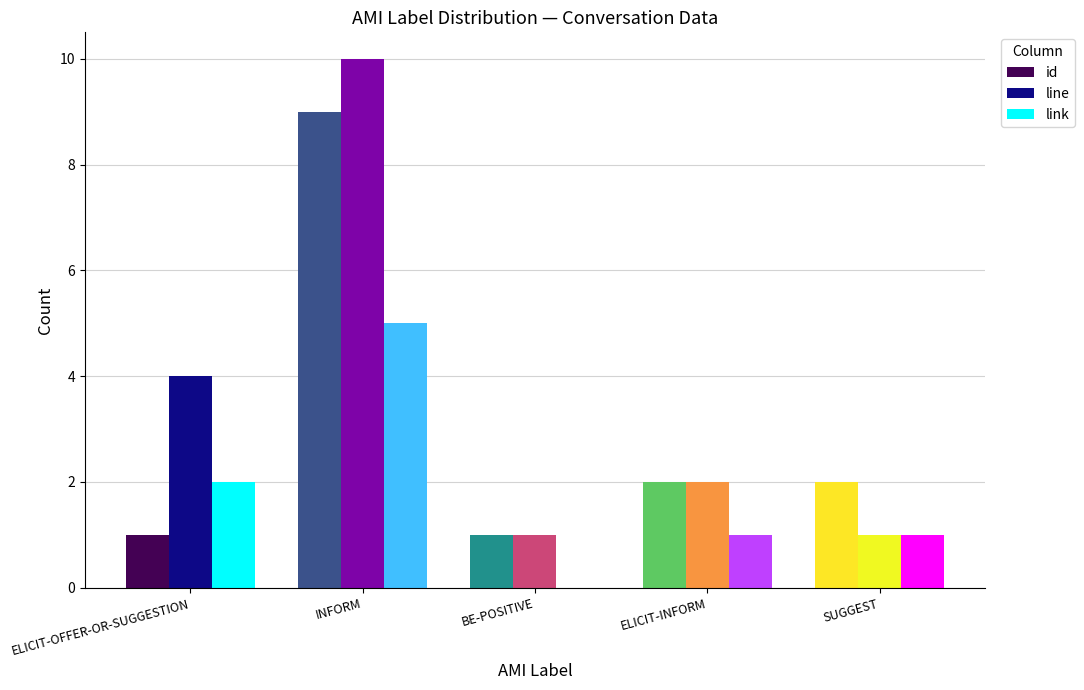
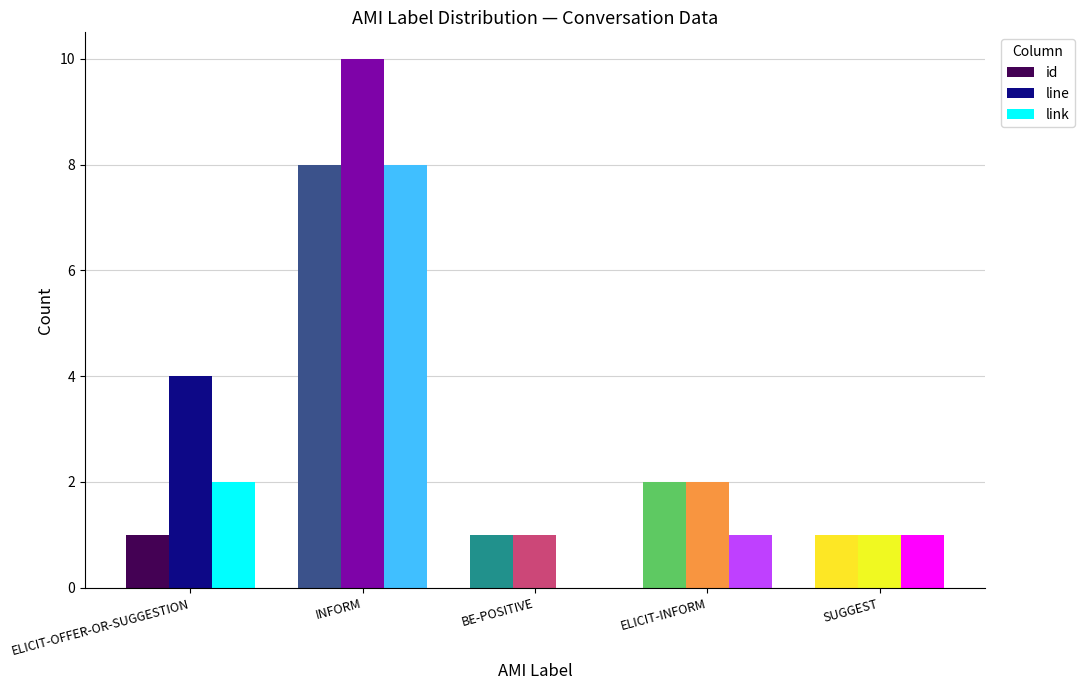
id, INFORM: 9 -> 8
link, INFORM: 5 -> 8
id, SUGGEST: 2 -> 1
